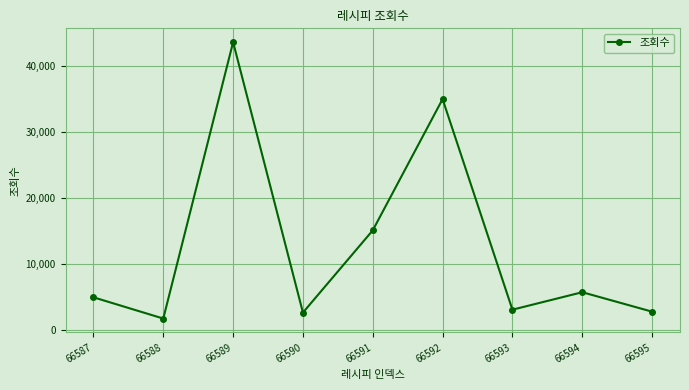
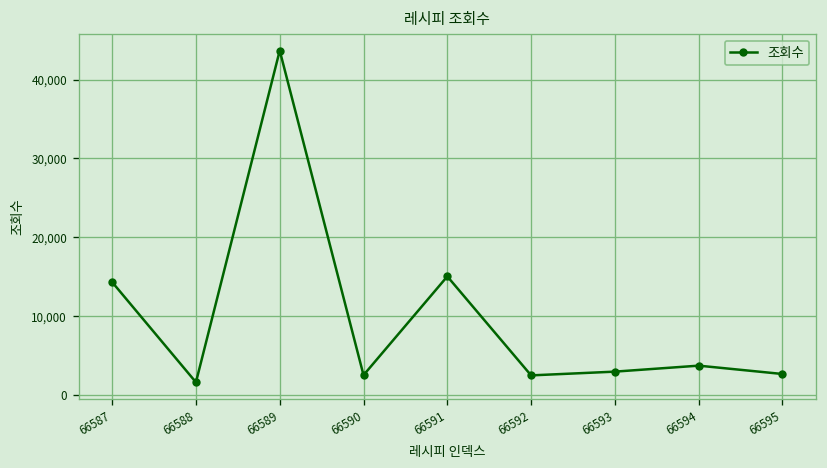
66587: 5,000 -> 14,000
66592: 35,000 -> 3,000
66594: 6,000 -> 4,000
